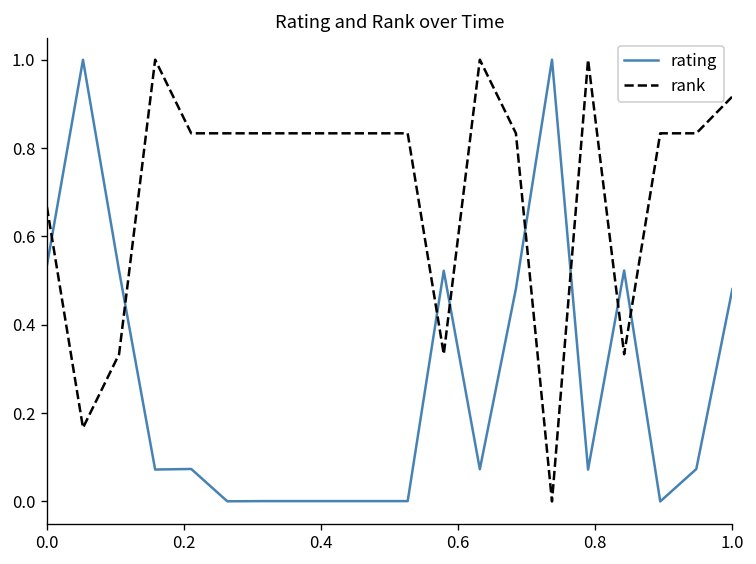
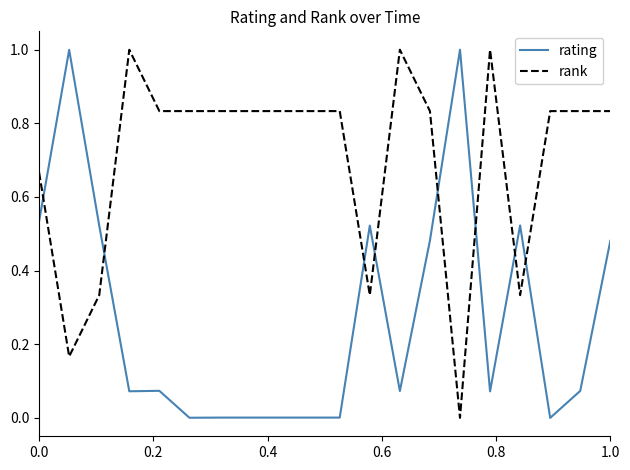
rank, 1.0: 0.92 -> 0.83
